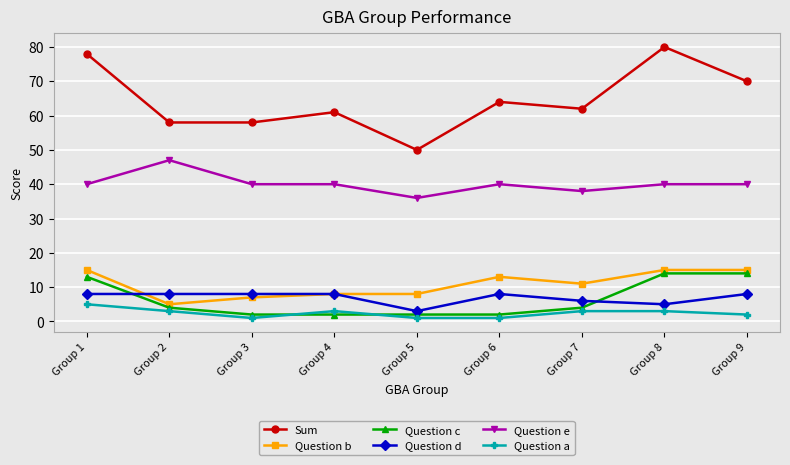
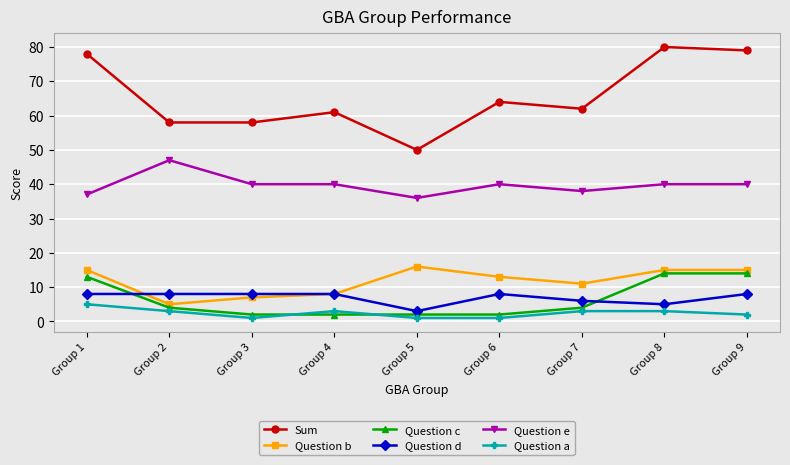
Question e, Group 1: 40 -> 37
Question b, Group 5: 8 -> 16
Sum, Group 9: 70 -> 79
